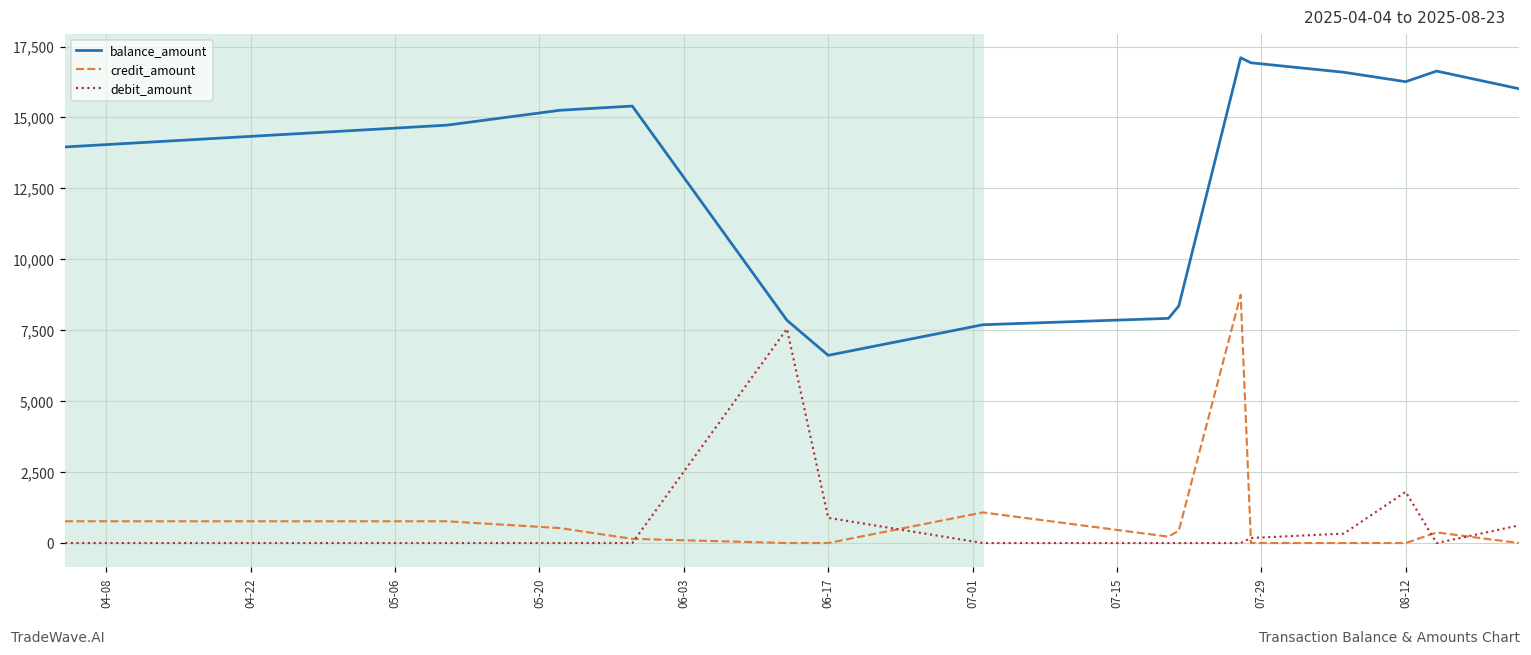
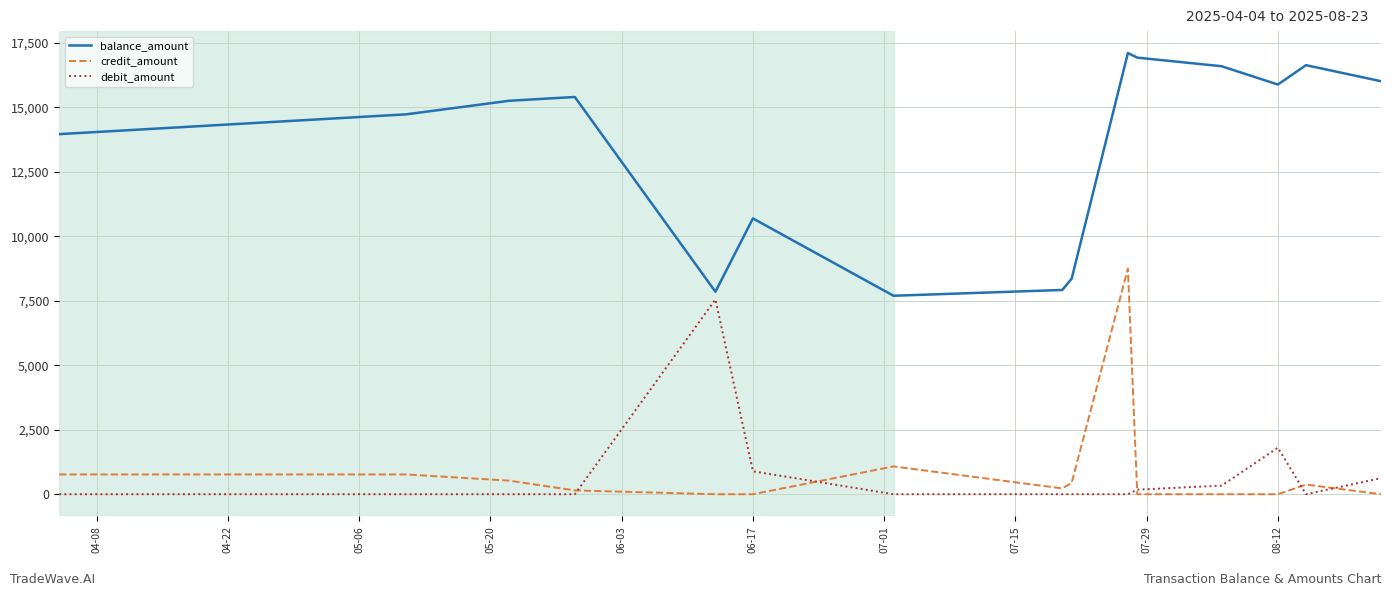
balance_amount, 06-17: 6,600 -> 10,700
balance_amount, 08-12: 16,300 -> 15,900
